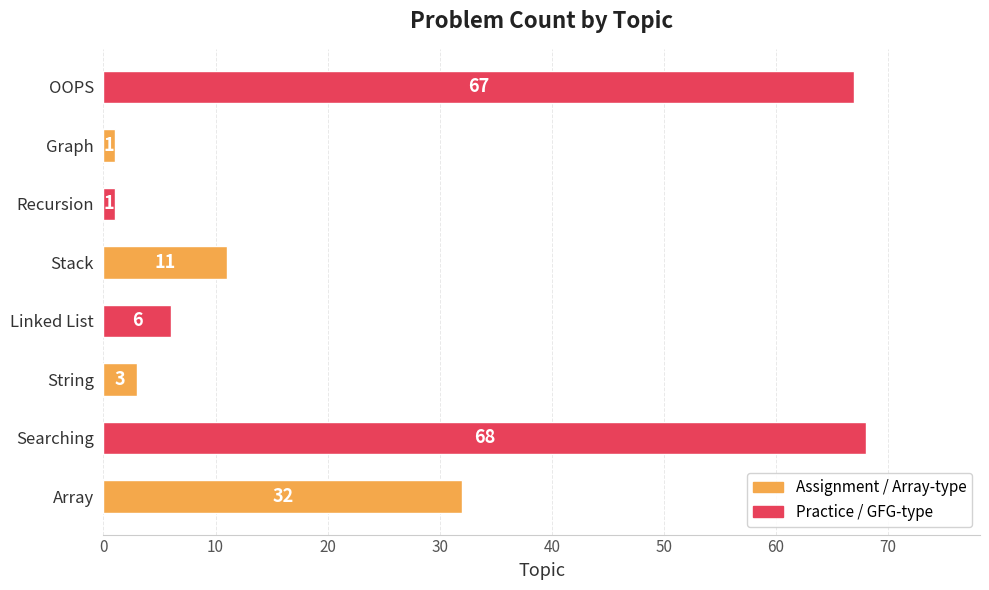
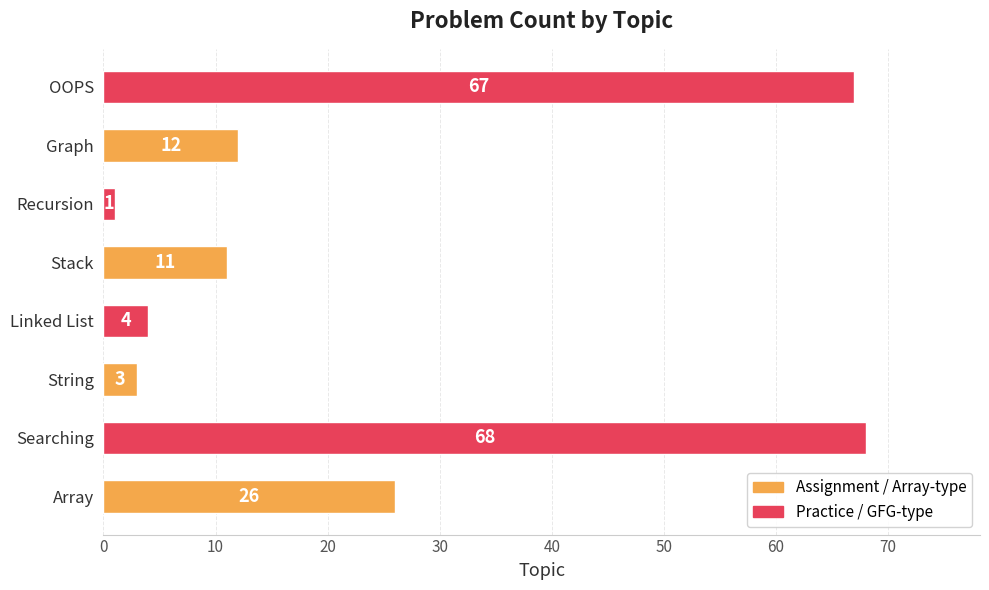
Graph: 1 -> 12
Linked List: 6 -> 4
Array: 32 -> 26
